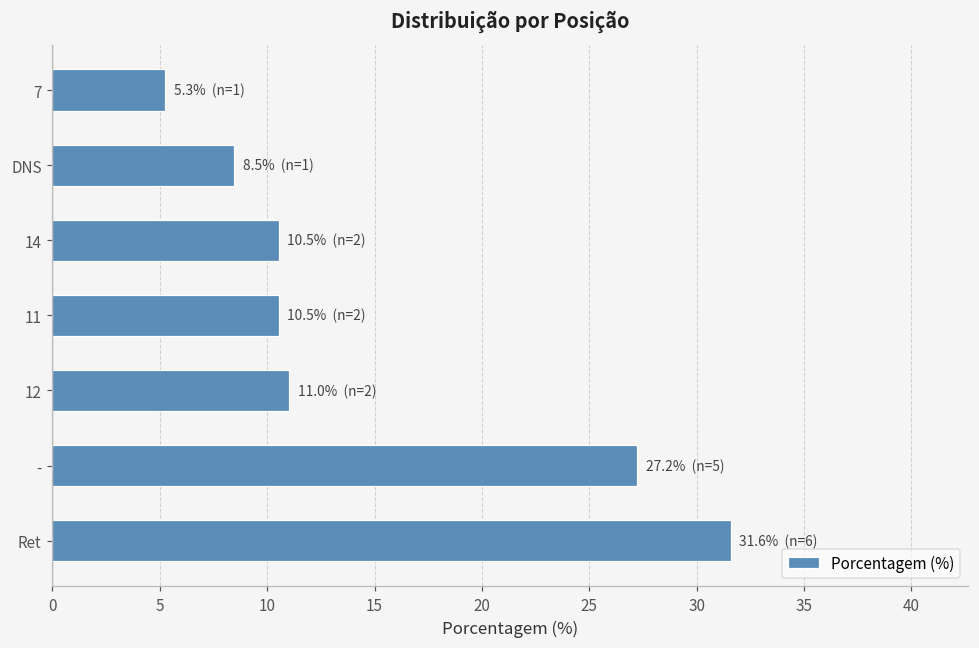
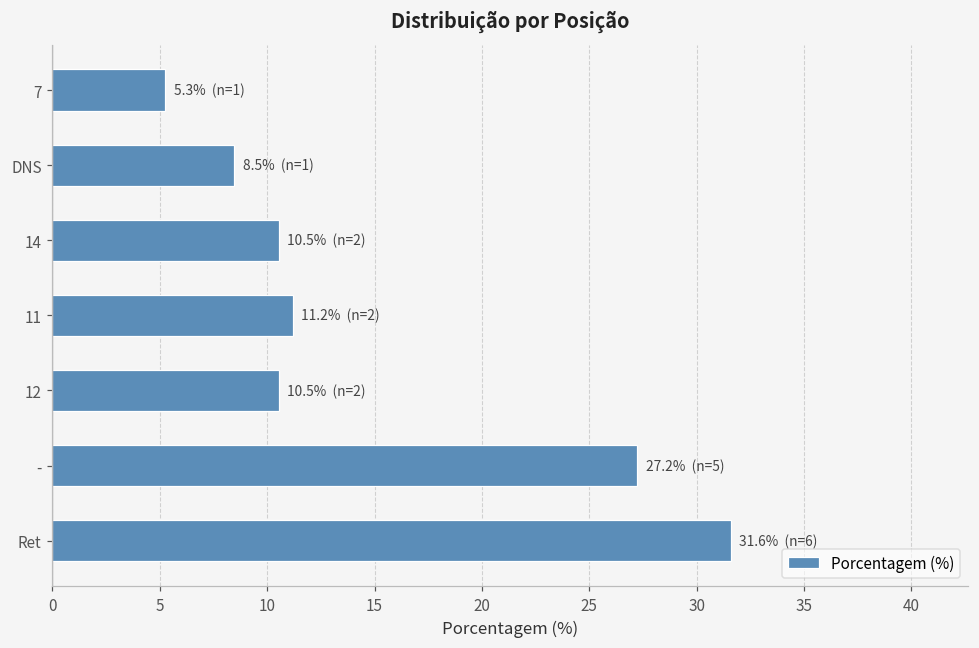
11: 10.5% -> 11.2%
12: 11.0% -> 10.5%
